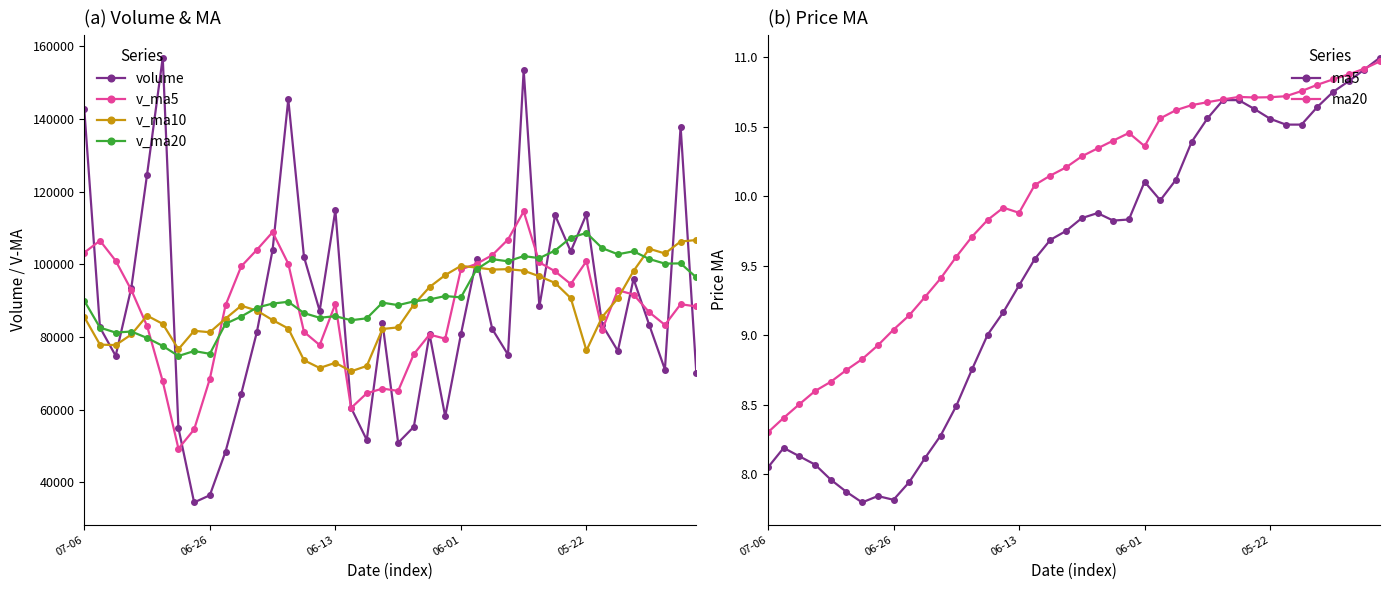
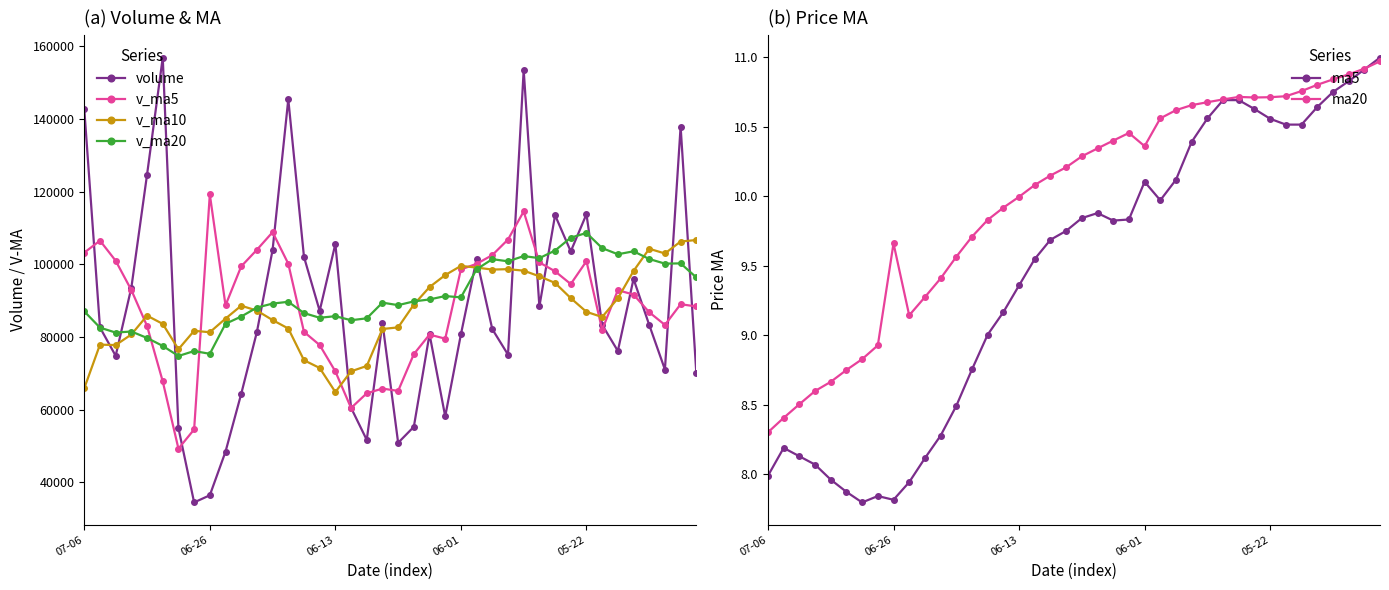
(a) Volume & MA, v_ma10, 07-06: 85000 -> 66000
(a) Volume & MA, v_ma20, 07-06: 90000 -> 87000
(a) Volume & MA, v_ma5, 06-26: 68000 -> 119000
(a) Volume & MA, volume, 06-13: 115000 -> 106000
(a) Volume & MA, v_ma5, 06-13: 89000 -> 71000
(a) Volume & MA, v_ma10, 06-13: 73000 -> 65000
(a) Volume & MA, v_ma10, 05-22: 76000 -> 87000
(b) Price MA, ma5, 07-06: 8.05 -> 7.99
(b) Price MA, ma20, 06-26: 9.04 -> 9.66
(b) Price MA, ma20, 06-13: 9.88 -> 10.00
